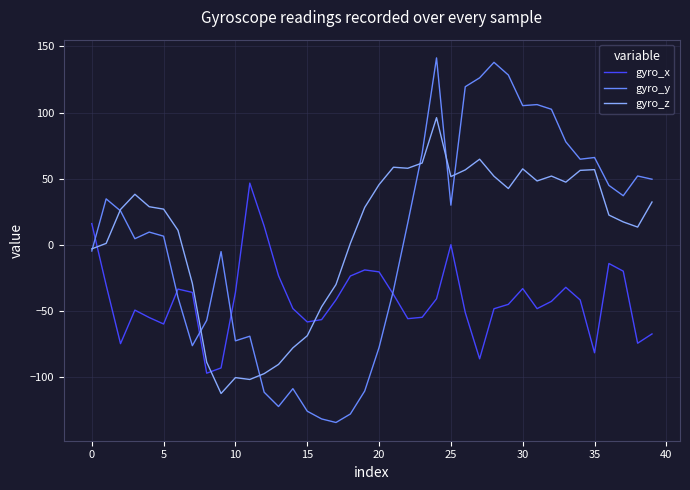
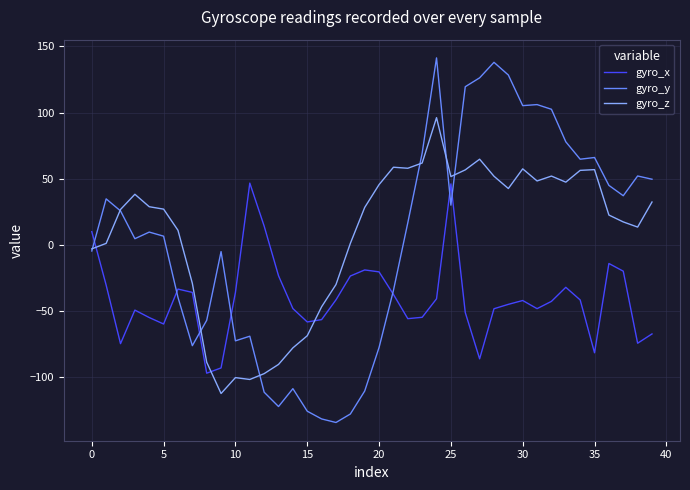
gyro_x, 0: 16 -> 10
gyro_x, 25: 0 -> 46
gyro_x, 30: -33 -> -42
